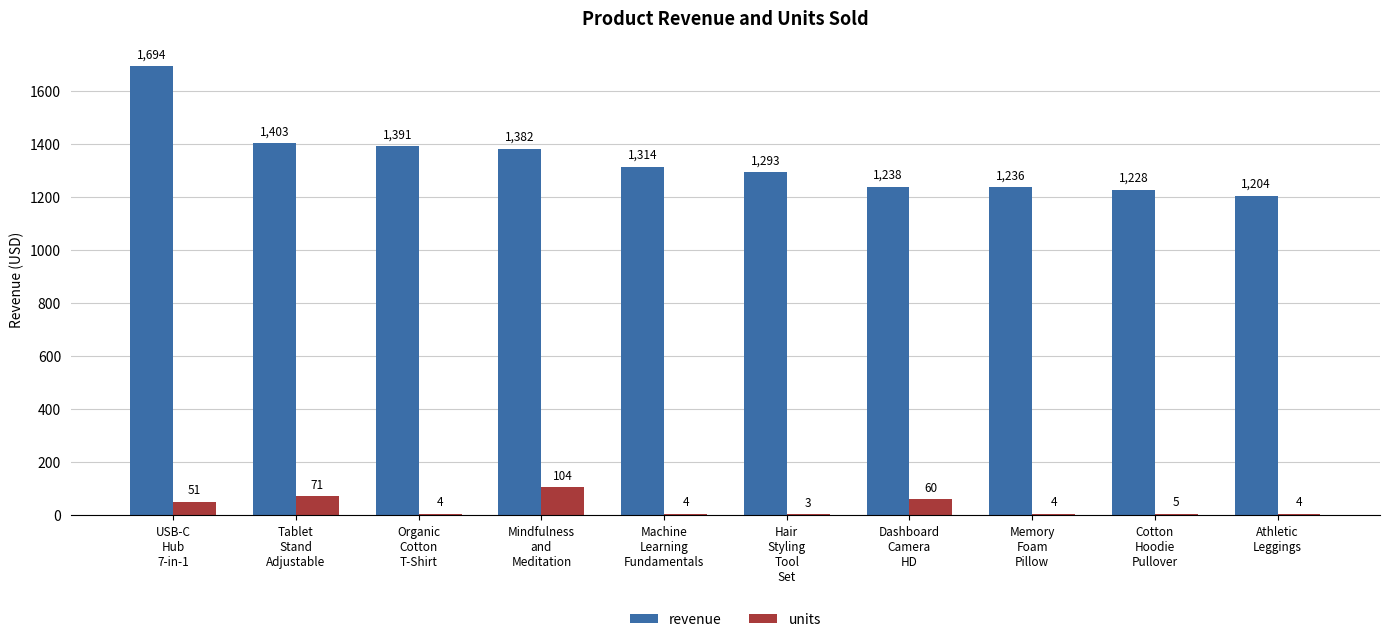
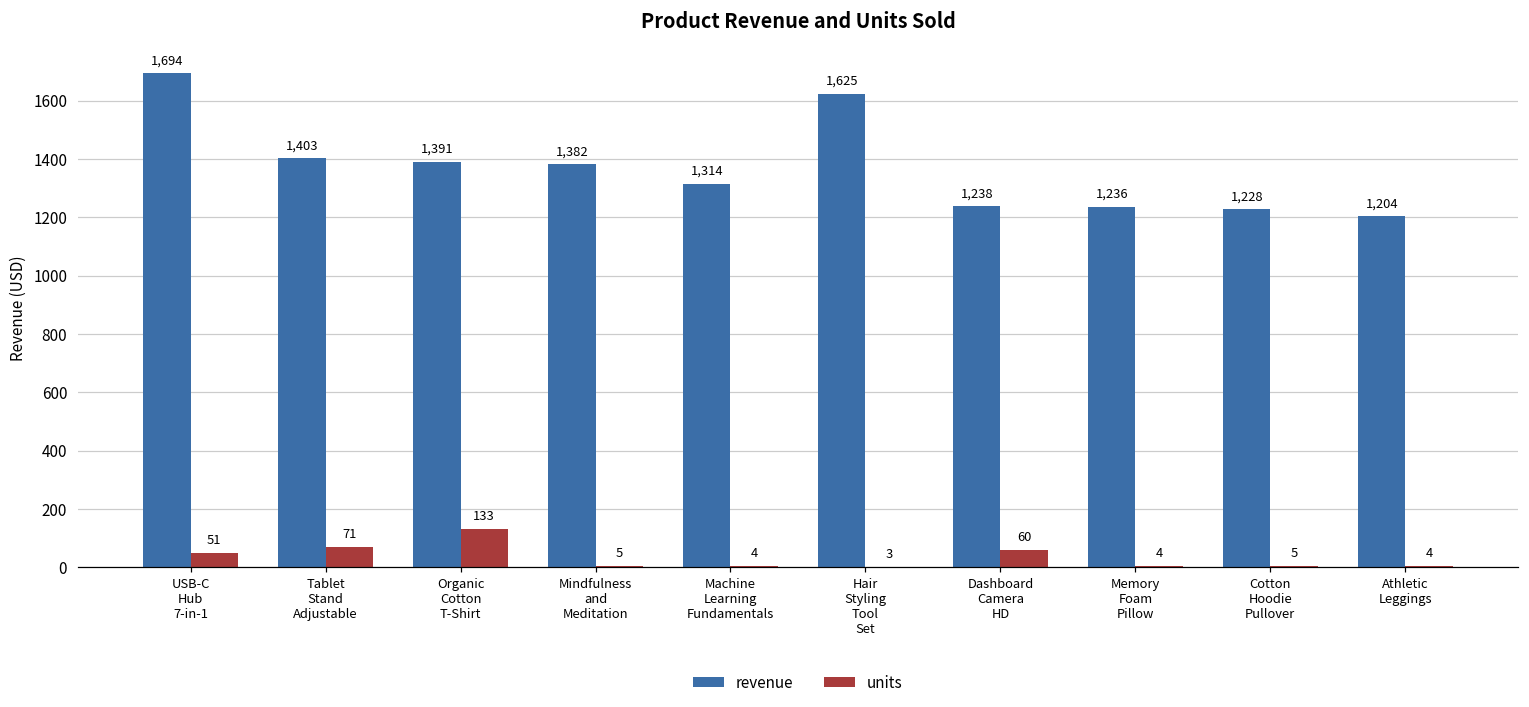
units, Organic Cotton T-Shirt: 4 -> 133
units, Mindfulness and Meditation: 104 -> 5
revenue, Hair Styling Tool Set: 1,293 -> 1,625
